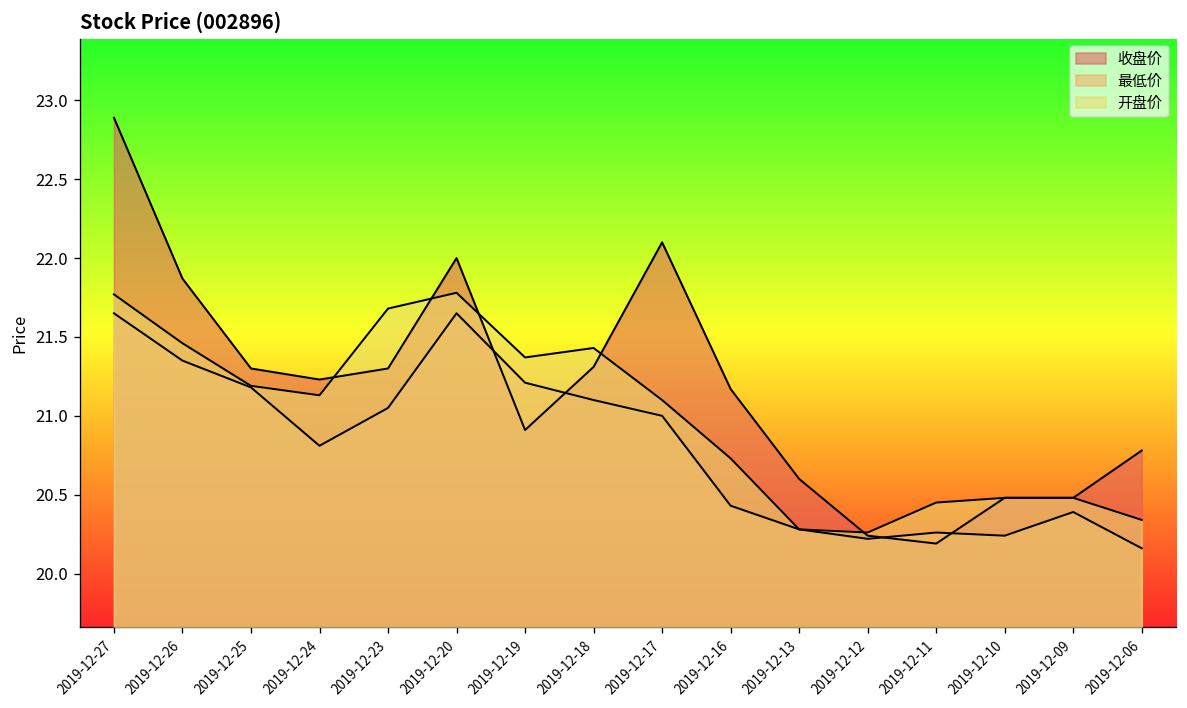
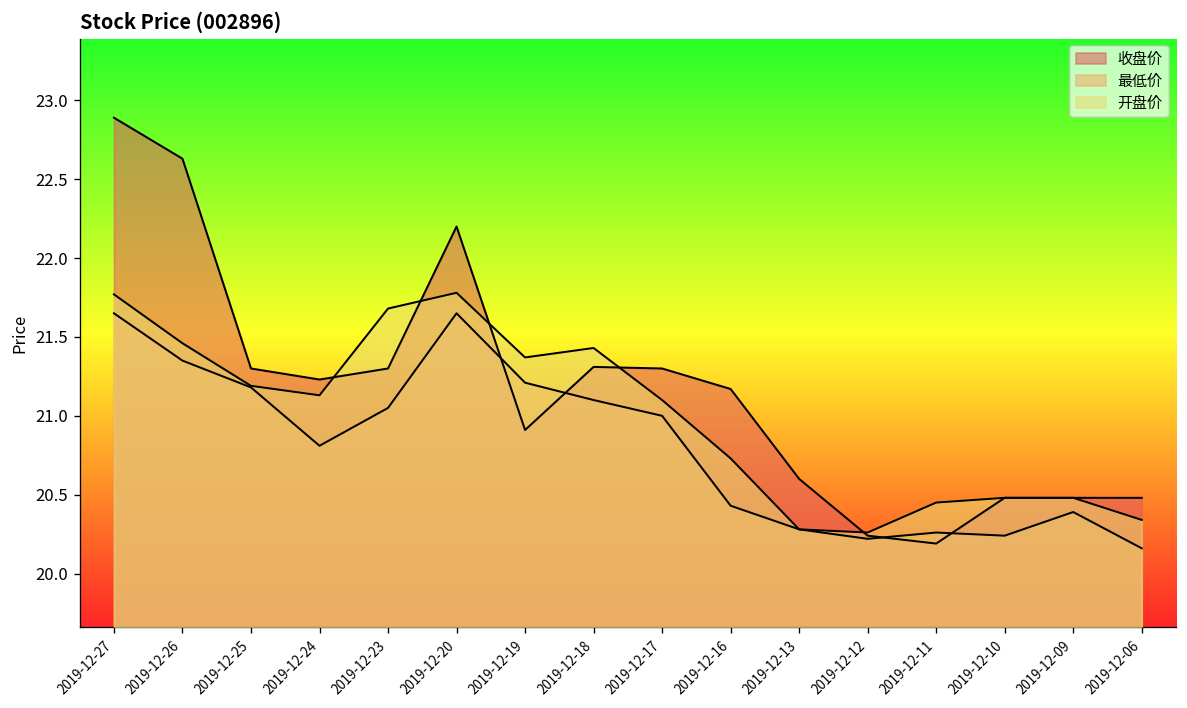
收盘价, 2019-12-26: 21.87 -> 22.63
收盘价, 2019-12-20: 22.0 -> 22.2
收盘价, 2019-12-17: 22.1 -> 21.3
收盘价, 2019-12-06: 20.78 -> 20.48
